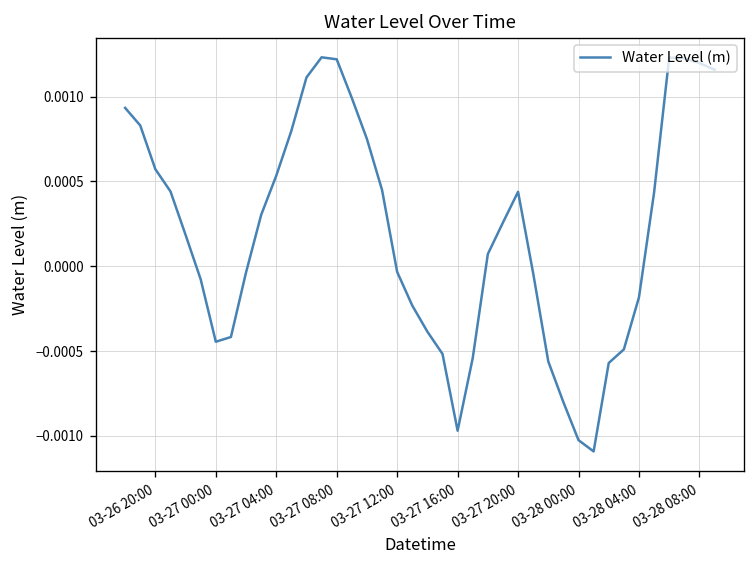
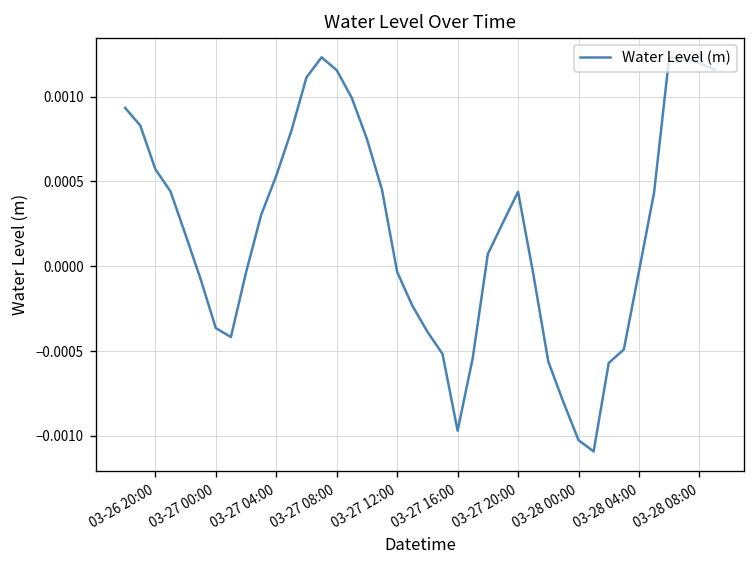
03-27 00:00: -0.00045 -> -0.00036
03-27 08:00: 0.00122 -> 0.00116
03-28 04:00: -0.00018 -> -0.00003
